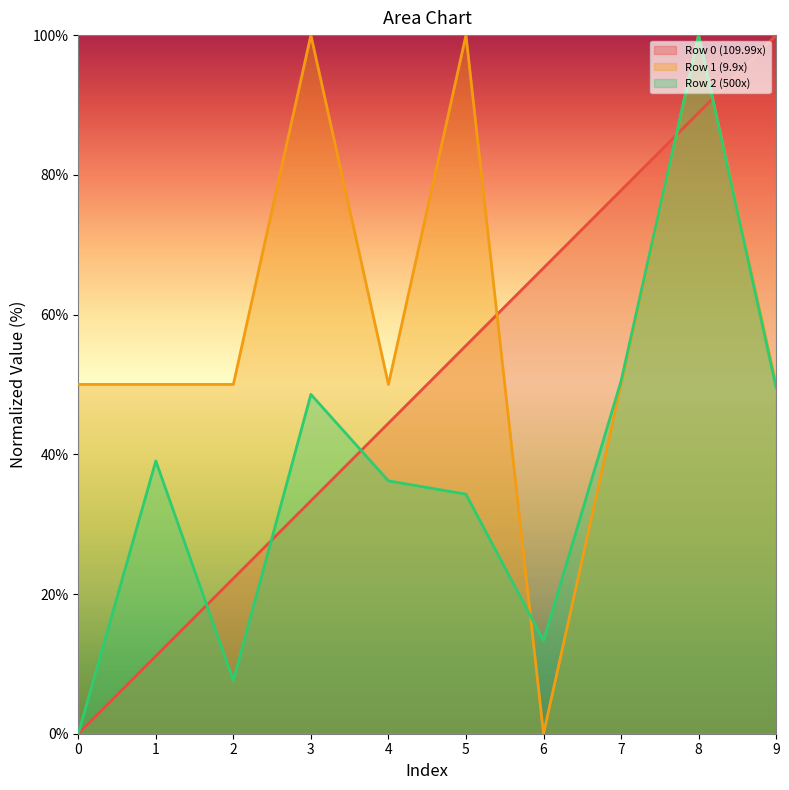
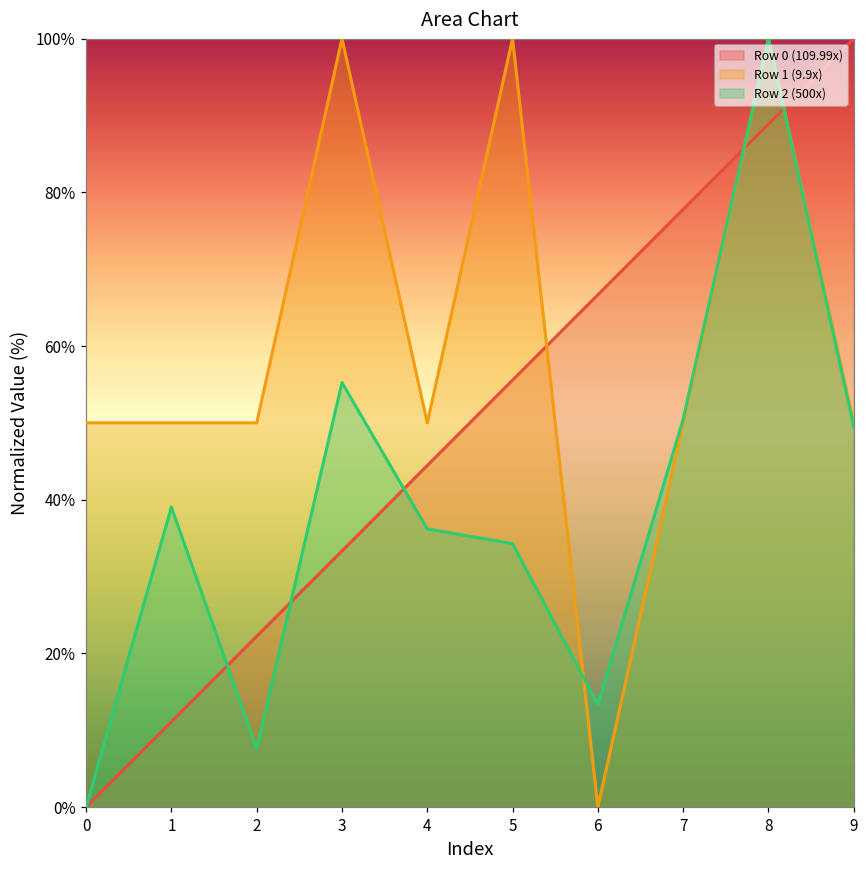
Row 2 (500x), 3: 49% -> 55%
